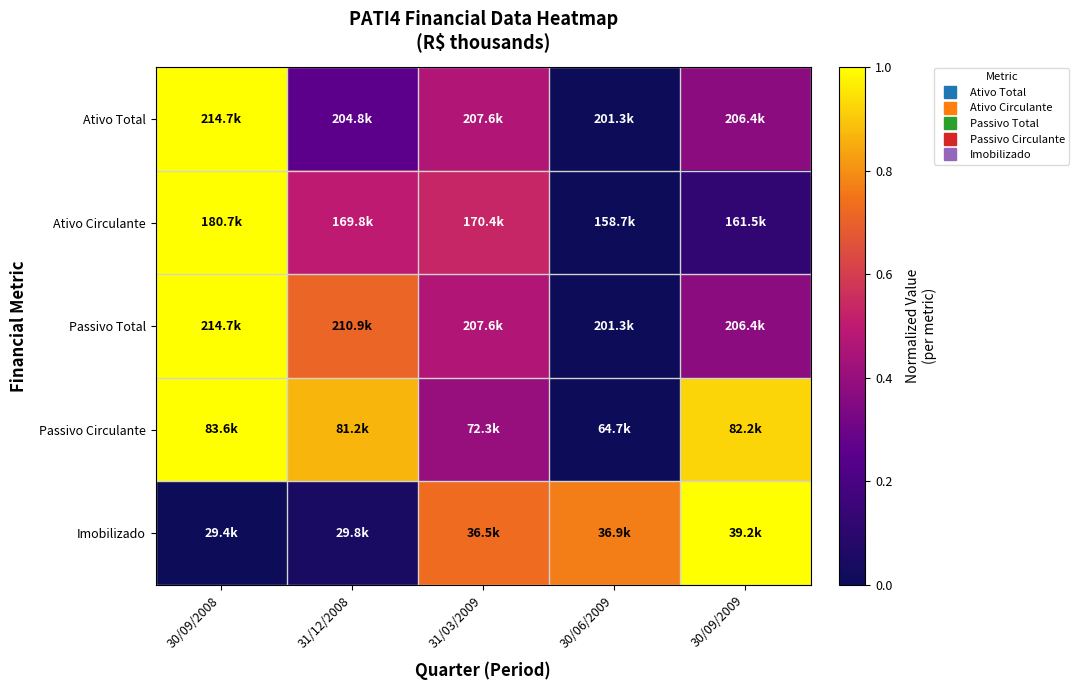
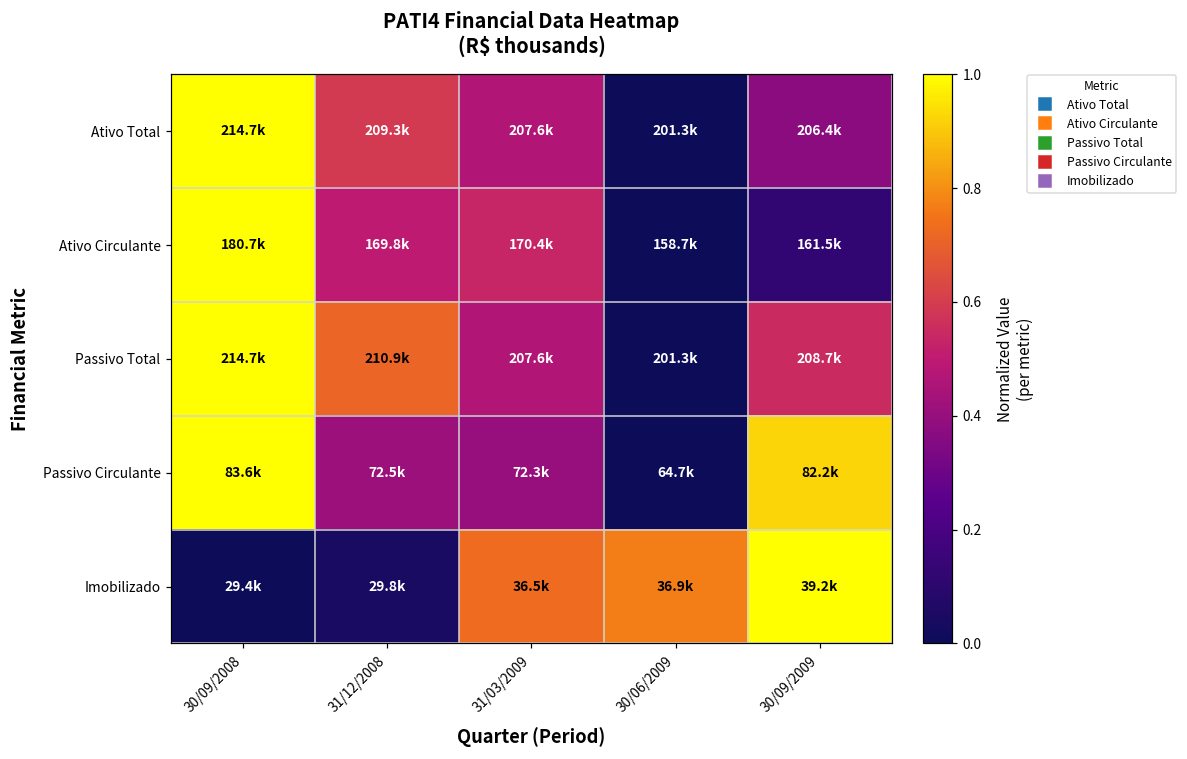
Ativo Total, 31/12/2008: 204.8k -> 209.3k
Passivo Total, 30/09/2009: 206.4k -> 208.7k
Passivo Circulante, 31/12/2008: 81.2k -> 72.5k
